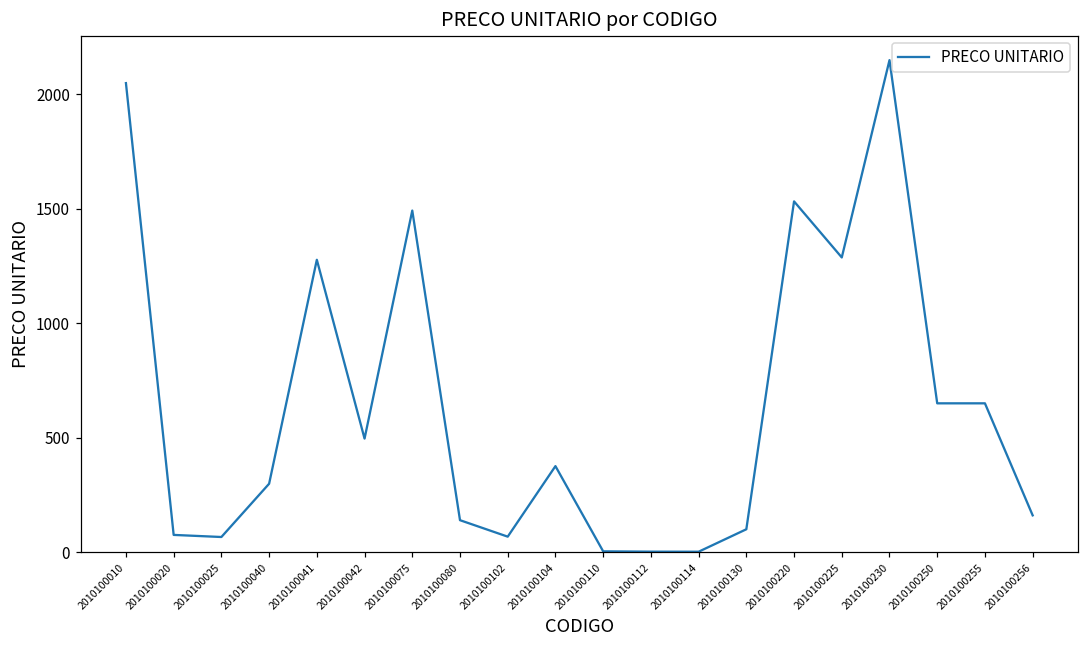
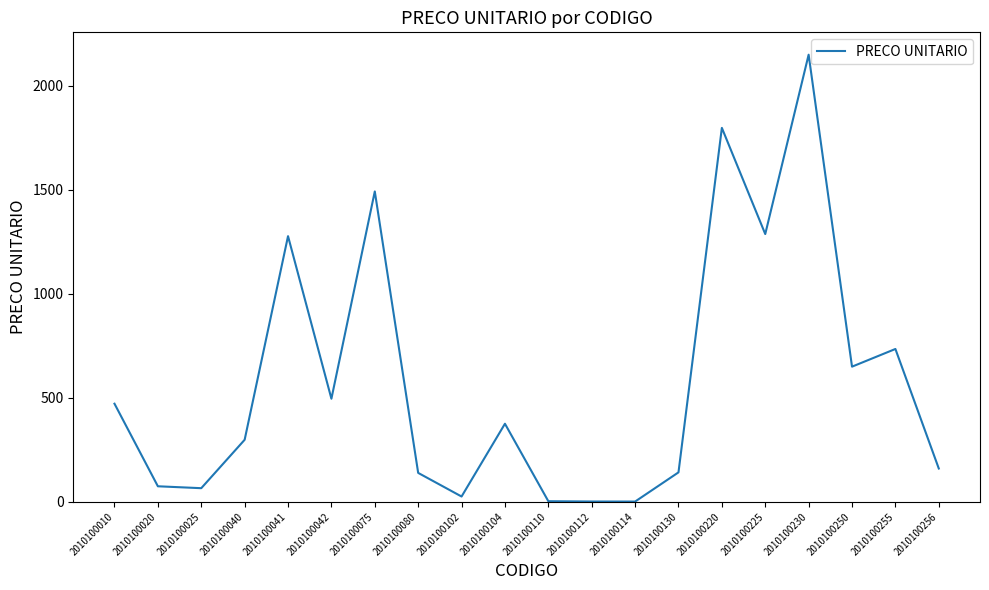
2010100010: 2050 -> 470
2010100102: 70 -> 30
2010100130: 100 -> 140
2010100220: 1530 -> 1800
2010100255: 650 -> 730
